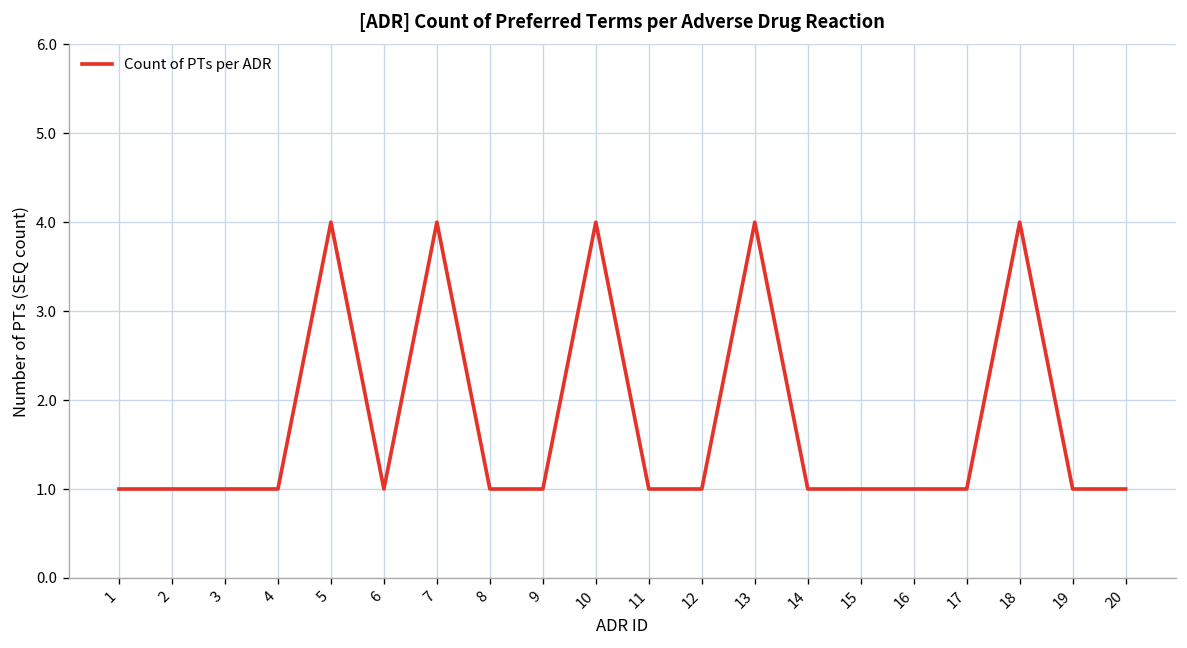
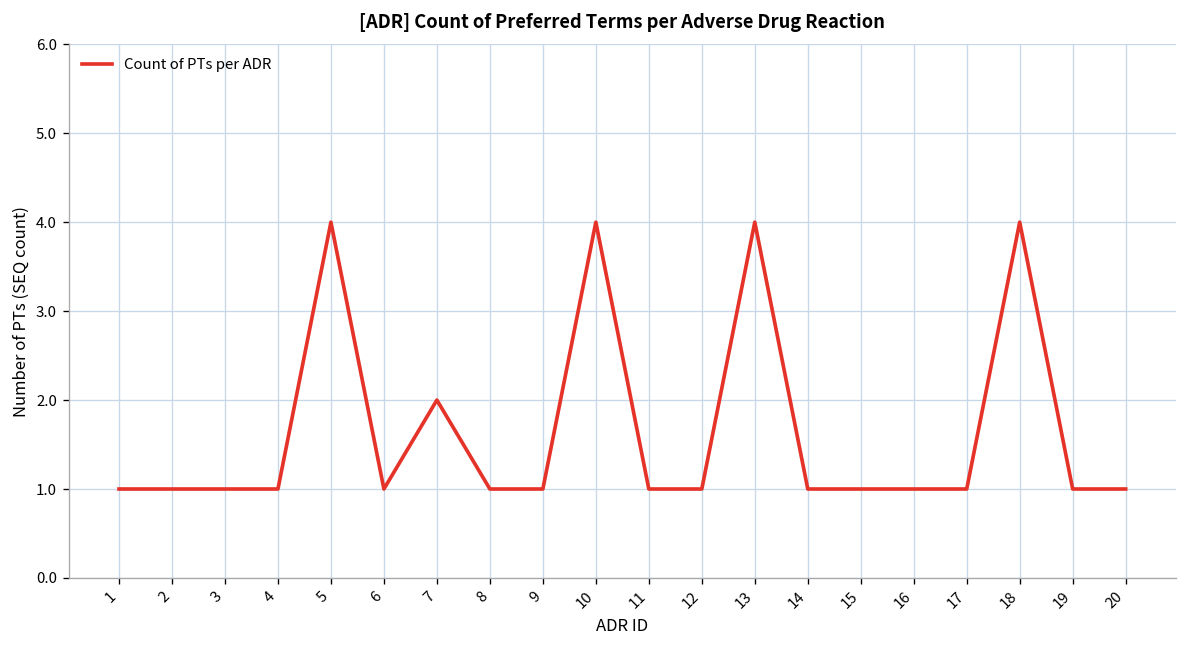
7: 4 -> 2
